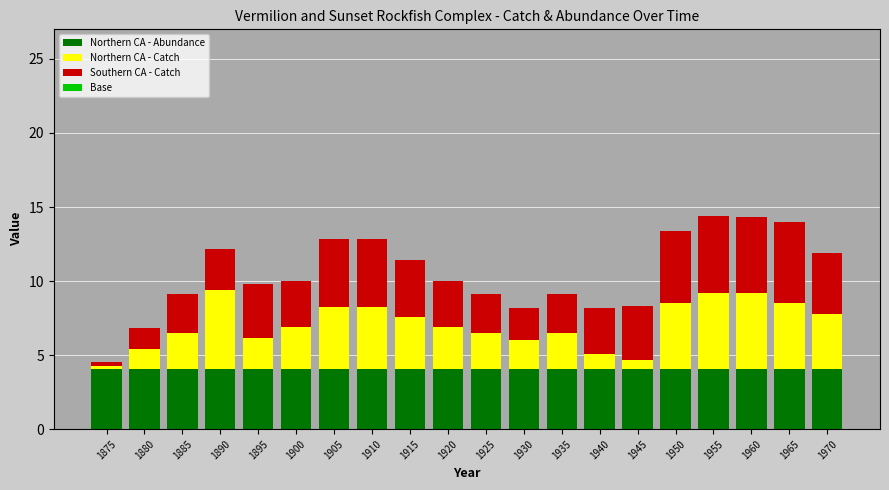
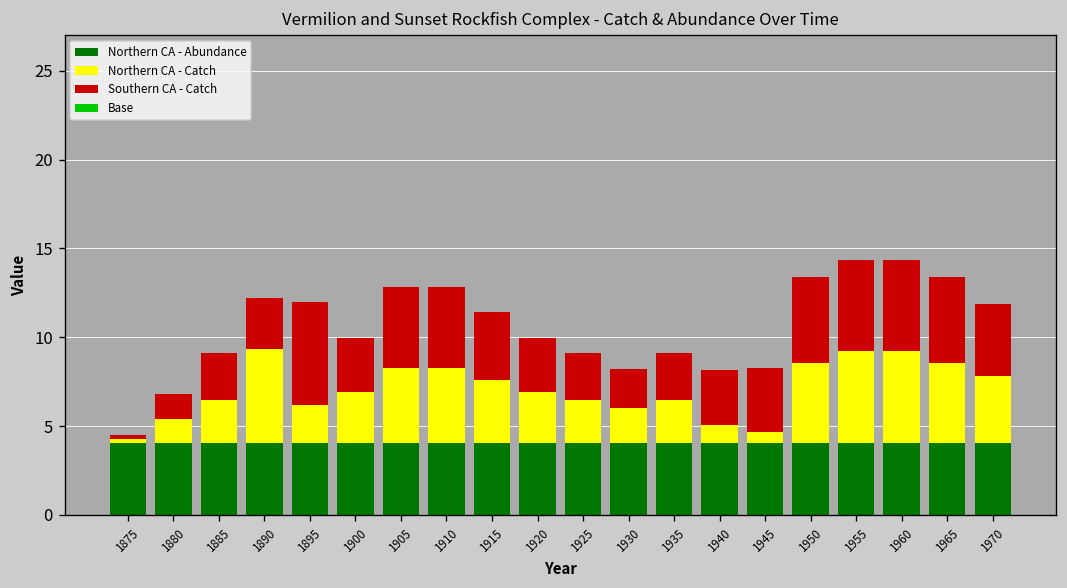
Southern CA - Catch, 1895: 3.6 -> 5.8
Southern CA - Catch, 1965: 5.4 -> 4.9
